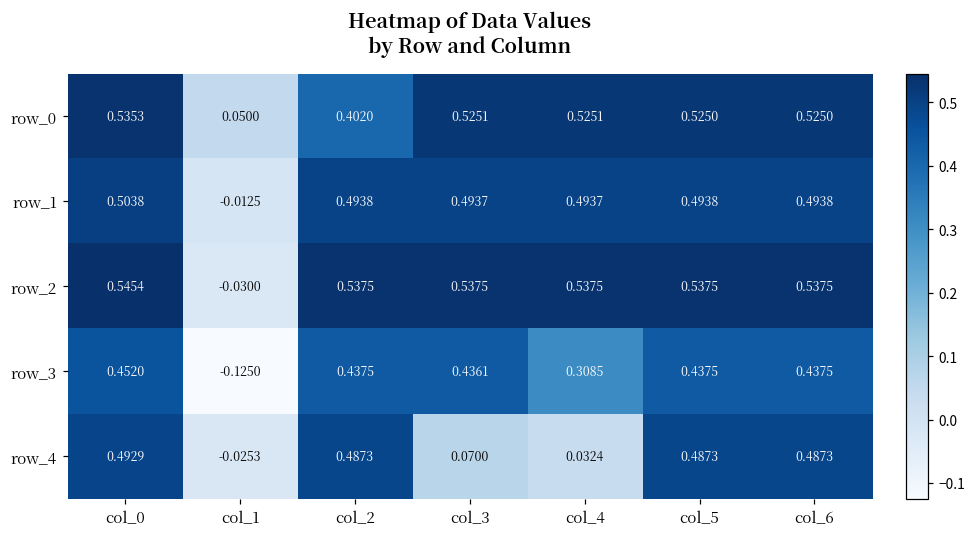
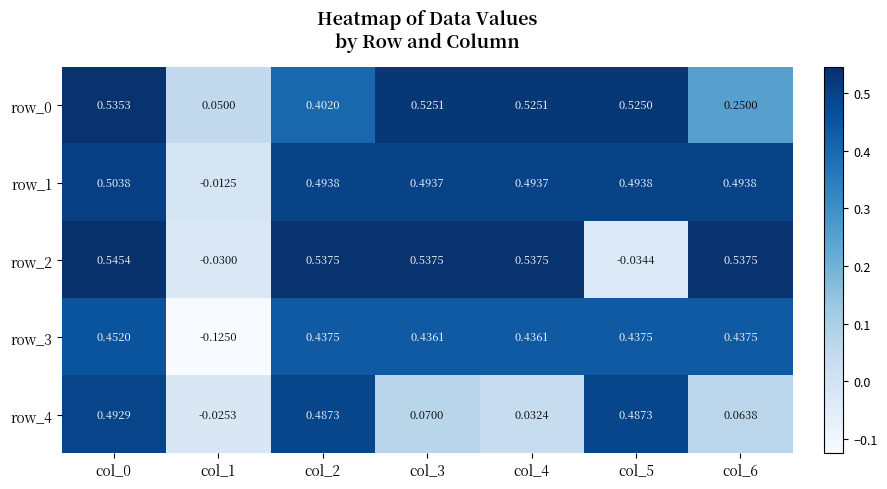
row_0, col_6: 0.5250 -> 0.2500
row_2, col_5: 0.5375 -> -0.0344
row_3, col_4: 0.3085 -> 0.4361
row_4, col_6: 0.4873 -> 0.0638
